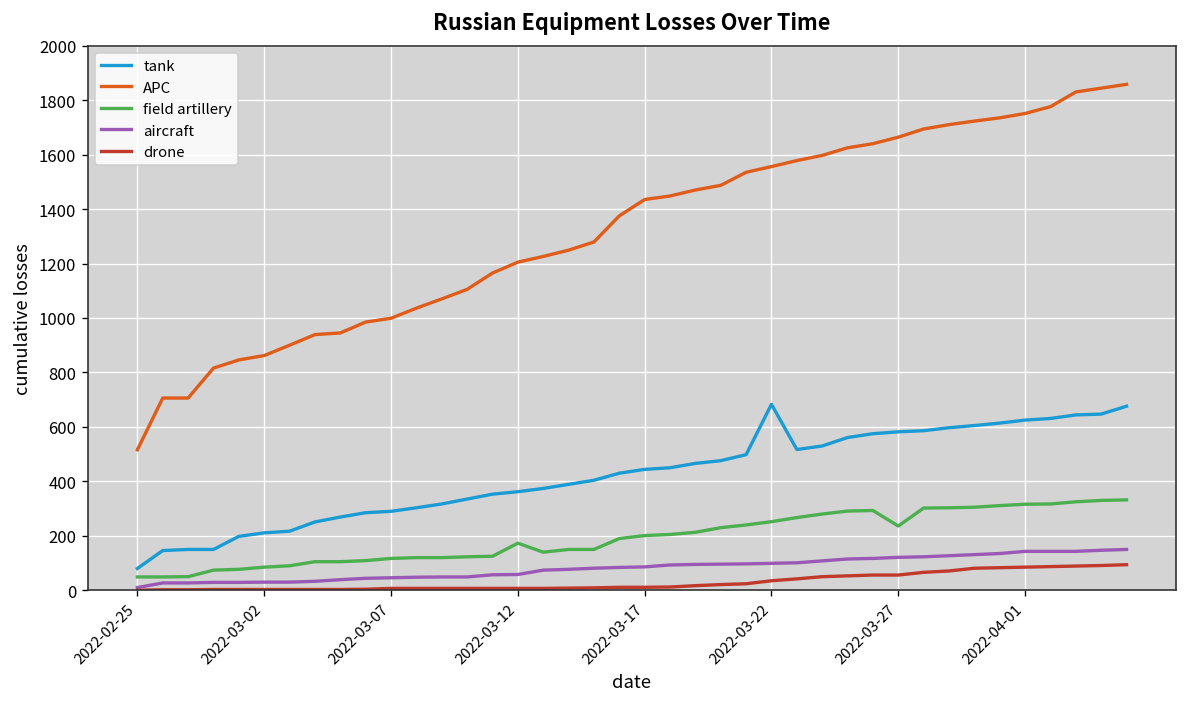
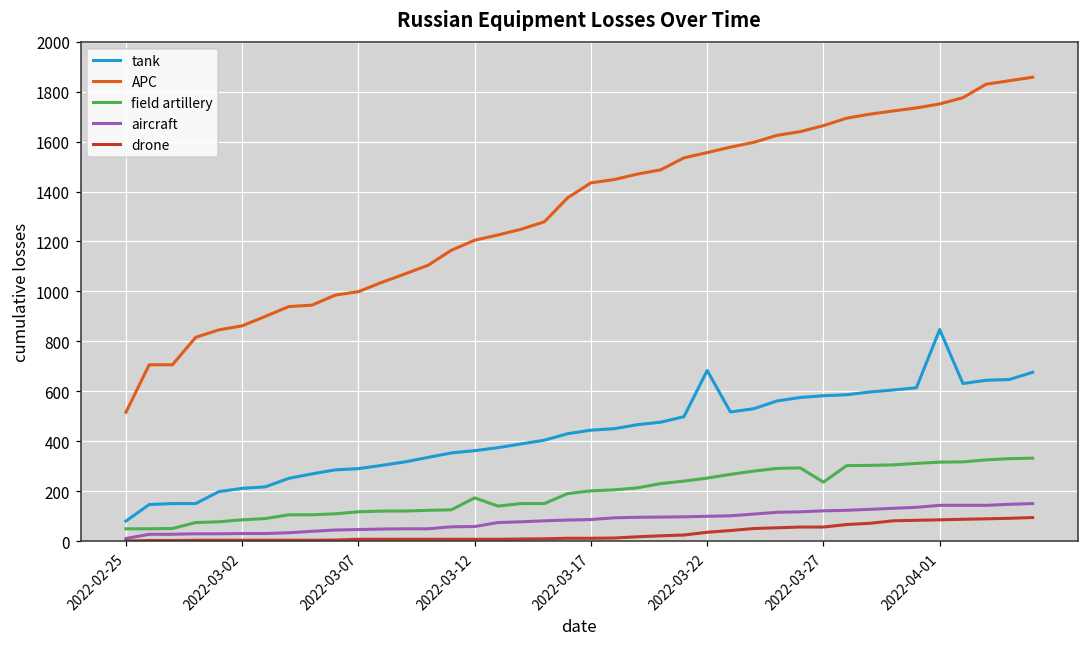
tank, 2022-04-01: 630 -> 850
